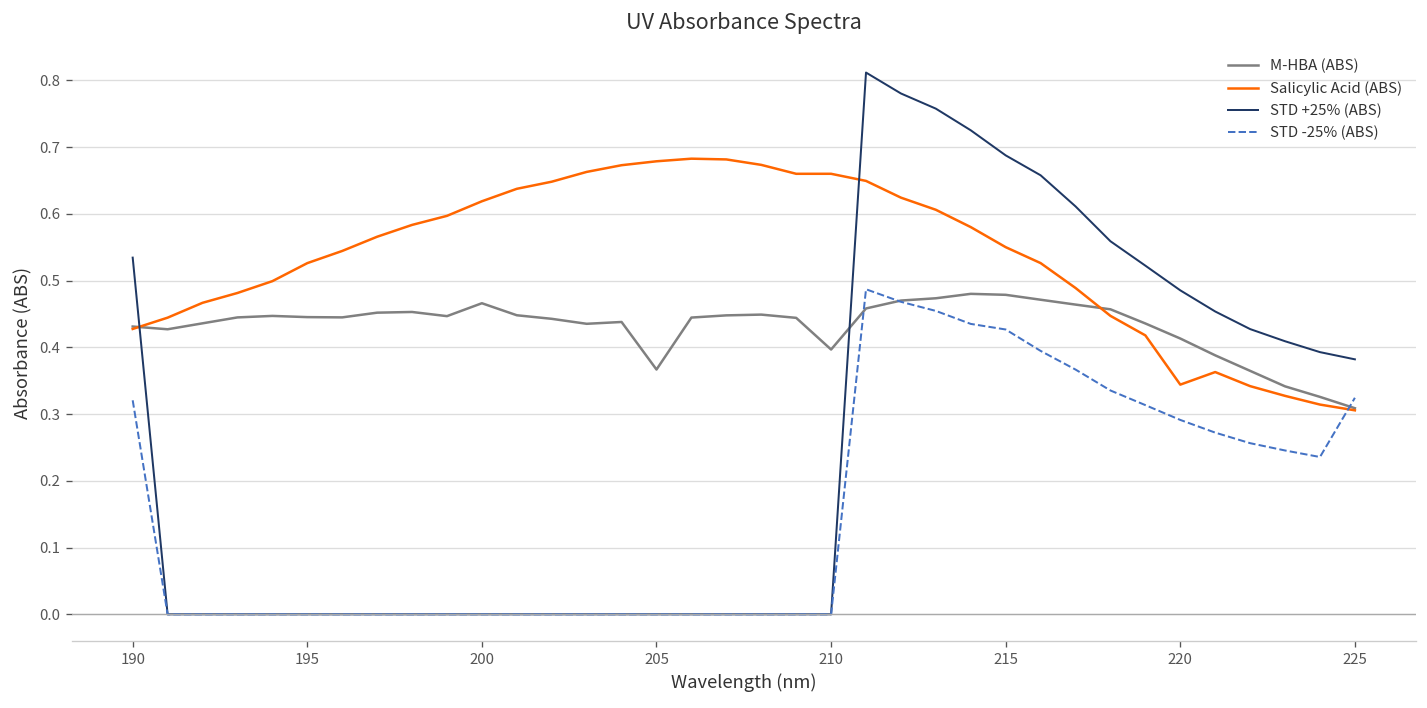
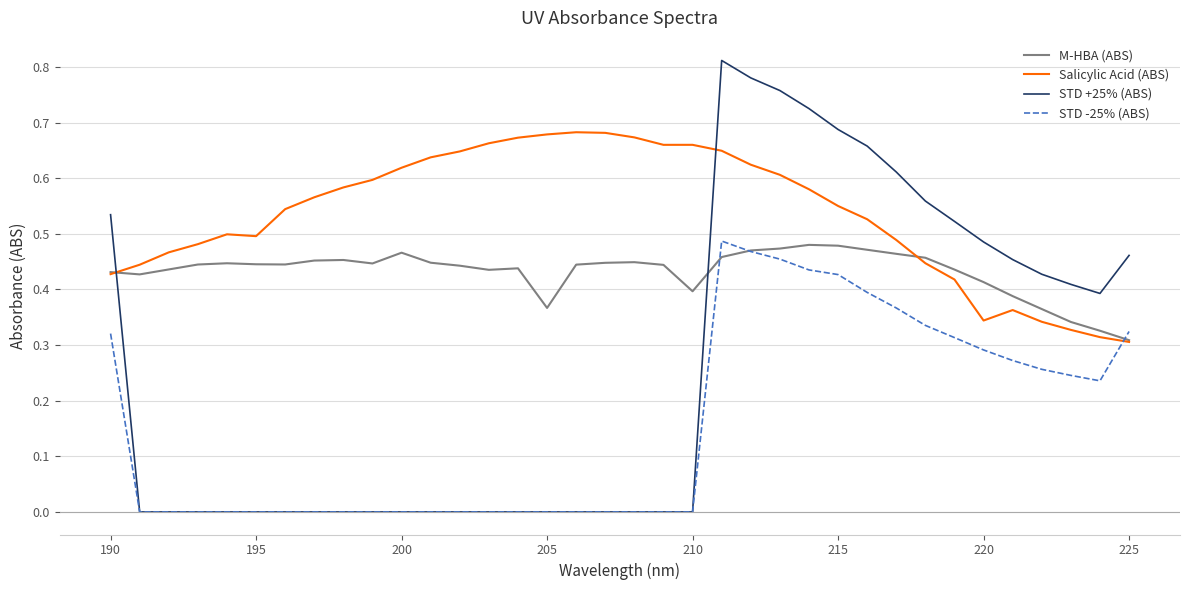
Salicylic Acid (ABS), 195: 0.53 -> 0.50
STD +25% (ABS), 225: 0.38 -> 0.46
